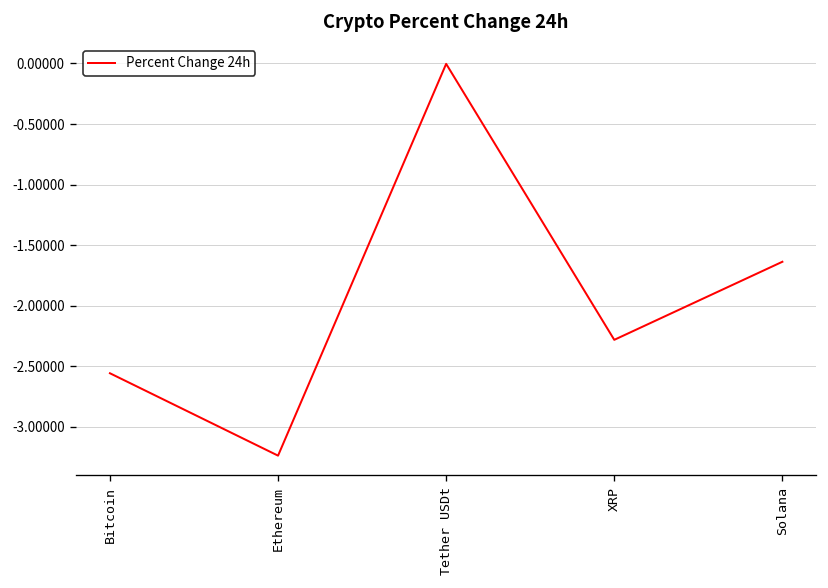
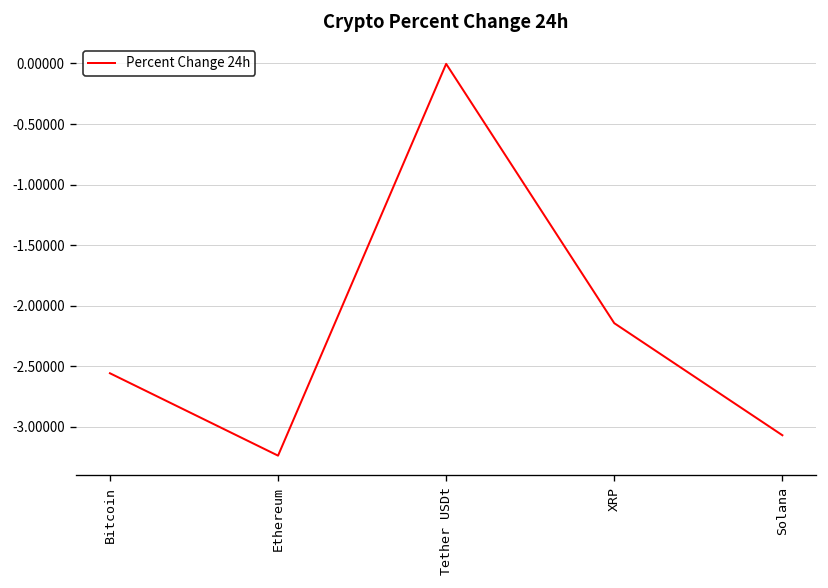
XRP: -2.28 -> -2.14
Solana: -1.64 -> -3.07
